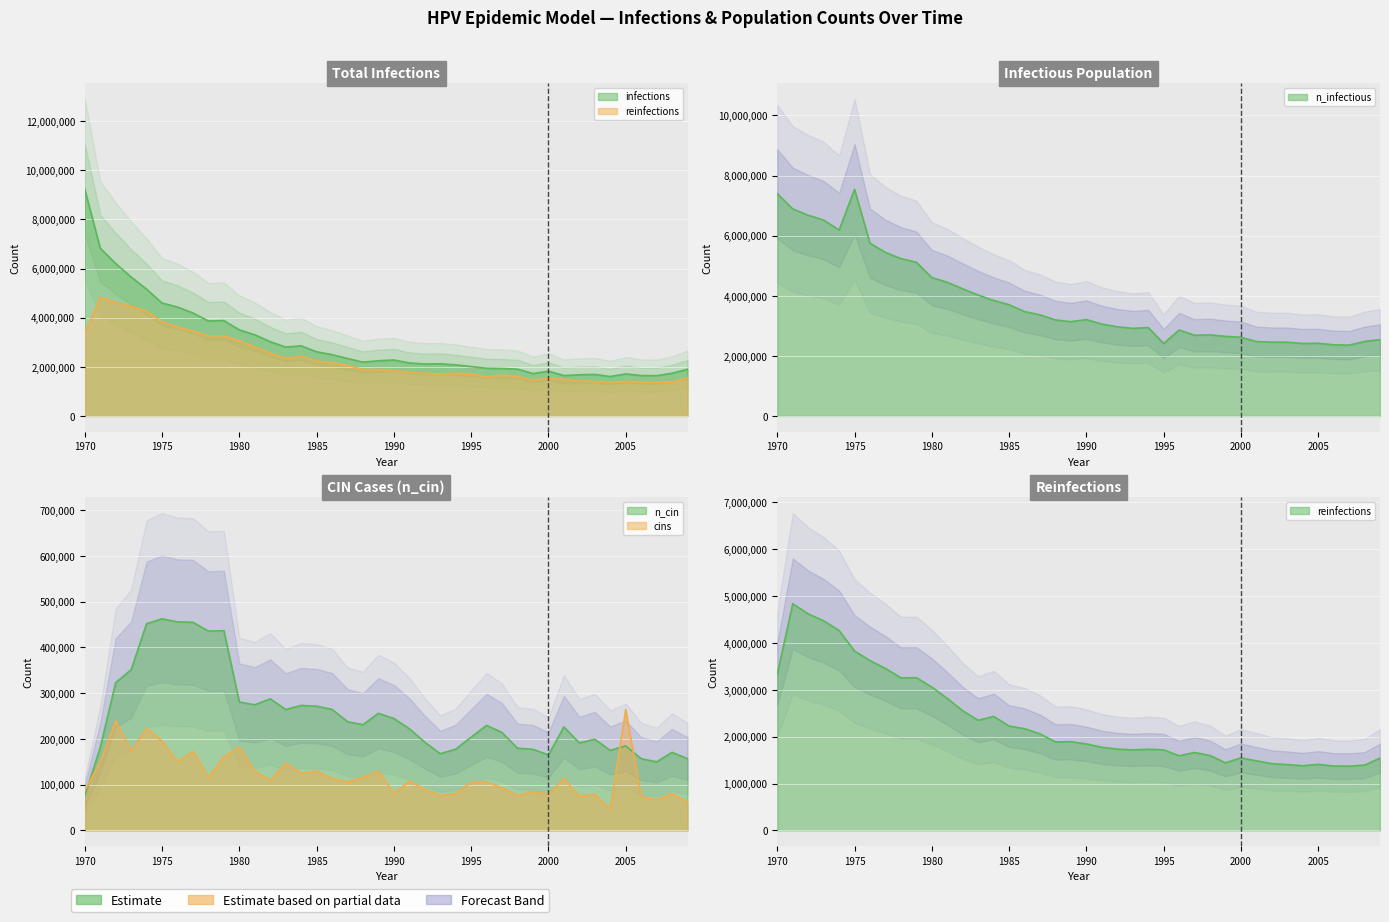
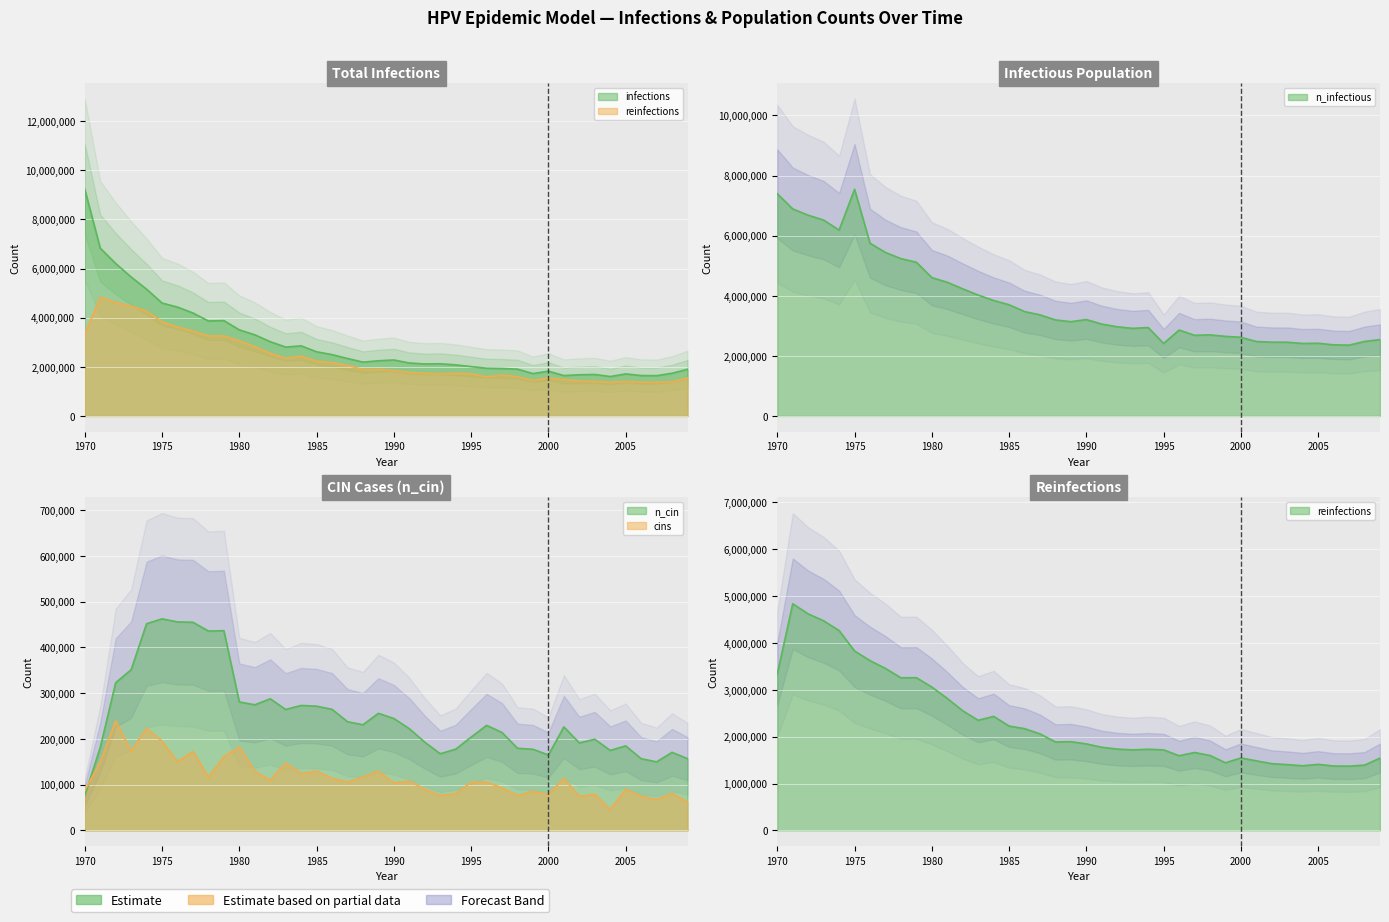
CIN Cases (n_cin), cins, 1990: 80,000 -> 100,000
CIN Cases (n_cin), cins, 2005: 260,000 -> 90,000
